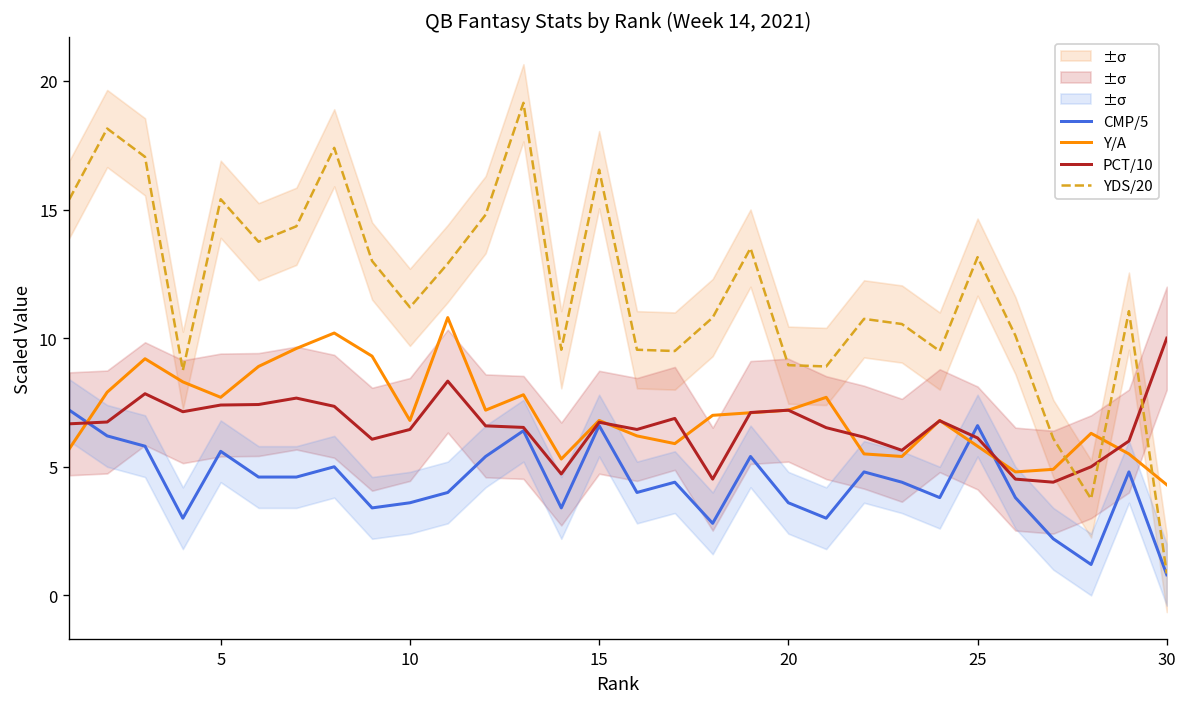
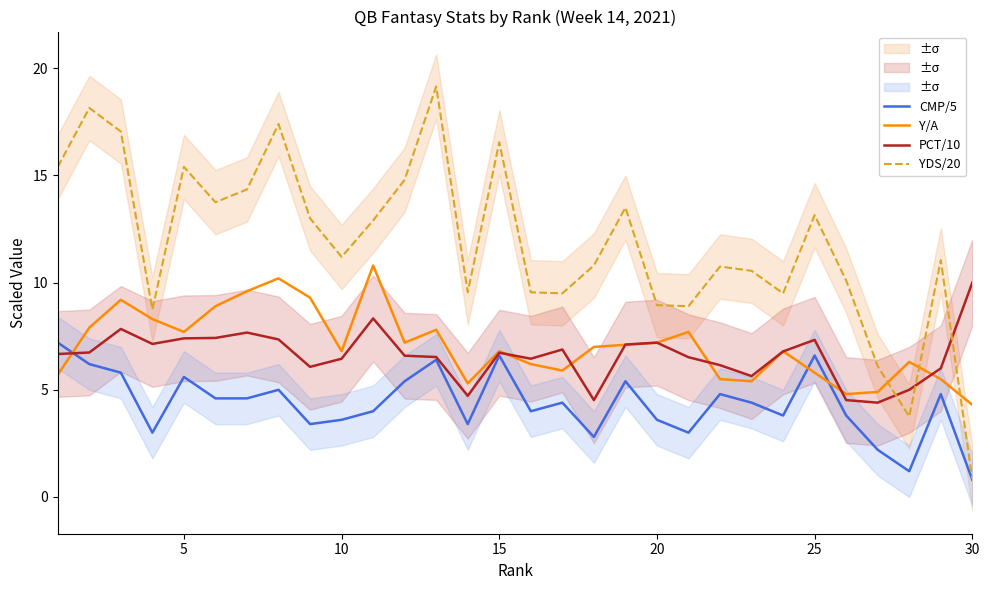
PCT/10, 25: 6.1 -> 7.3
